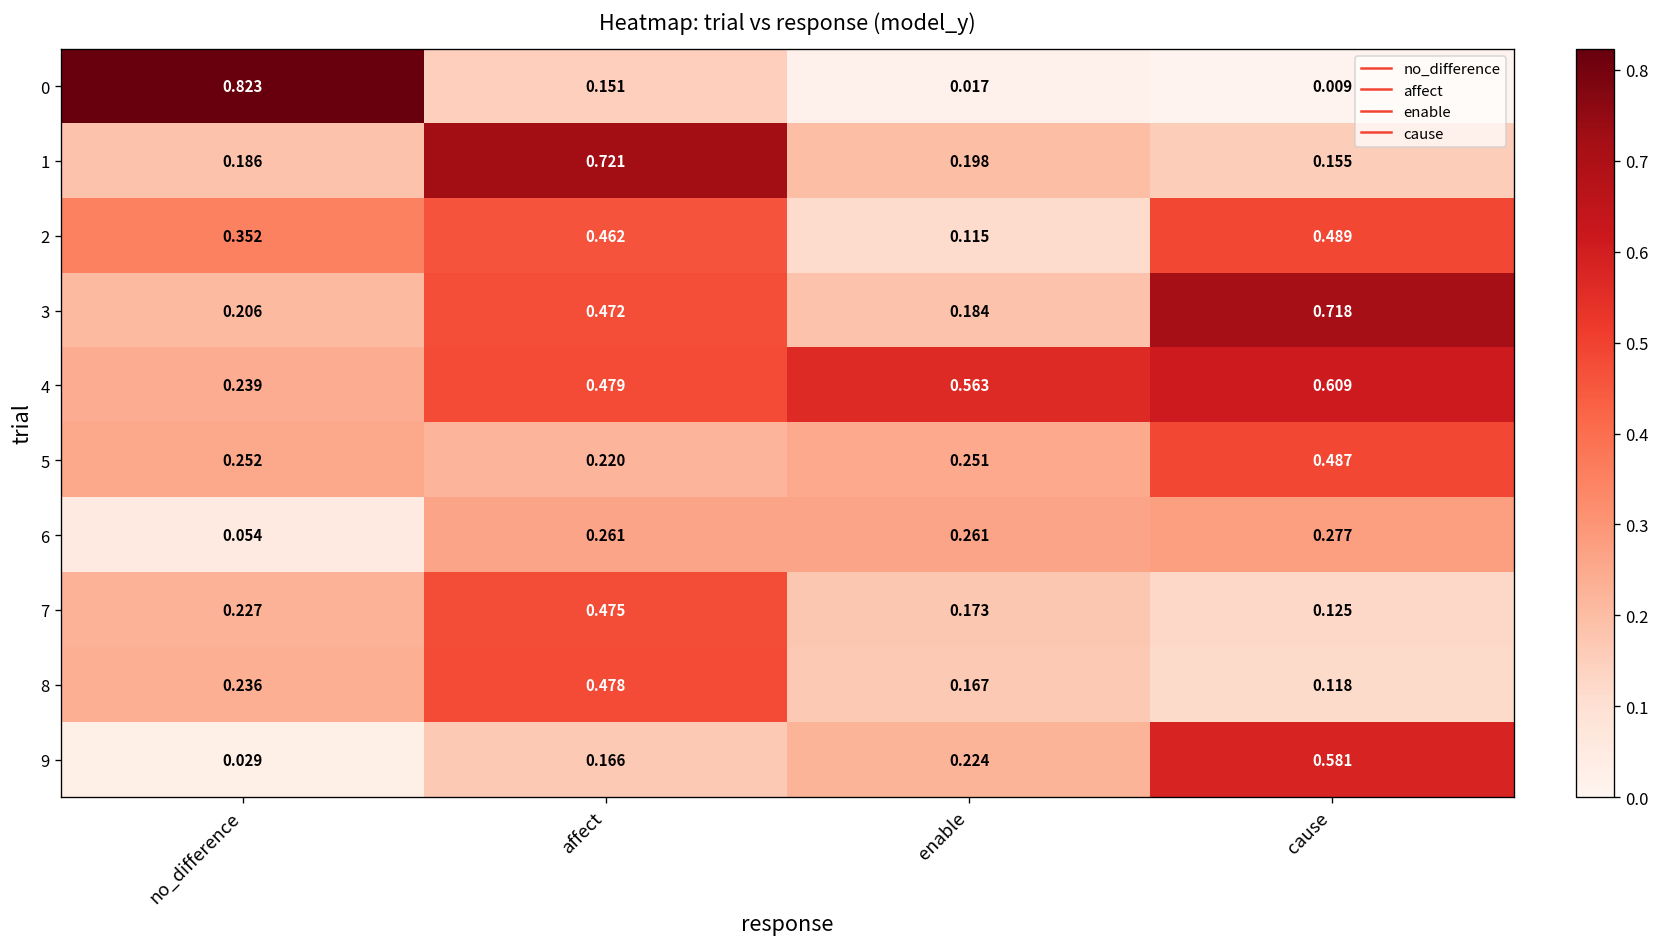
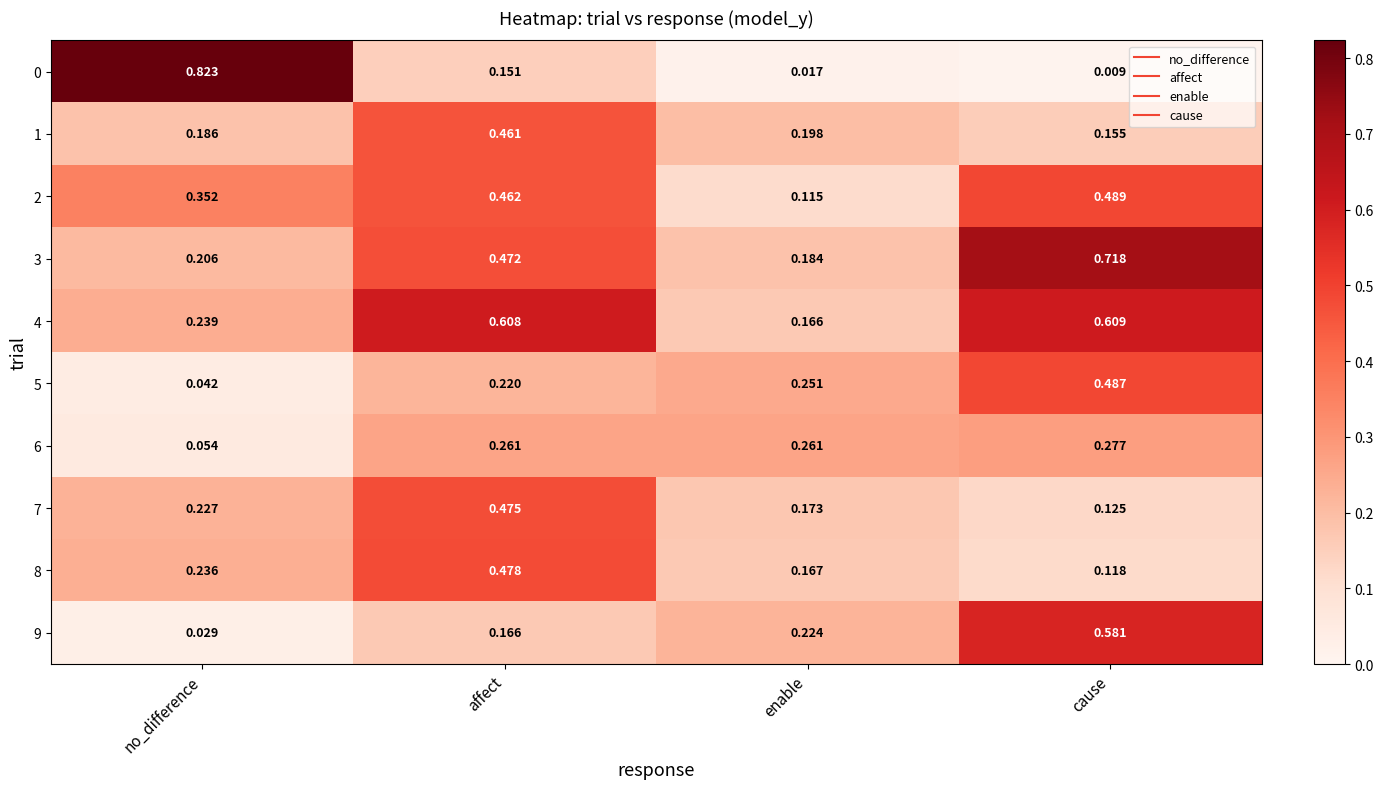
1, affect: 0.721 -> 0.461
4, affect: 0.479 -> 0.608
4, enable: 0.563 -> 0.166
5, no_difference: 0.252 -> 0.042
